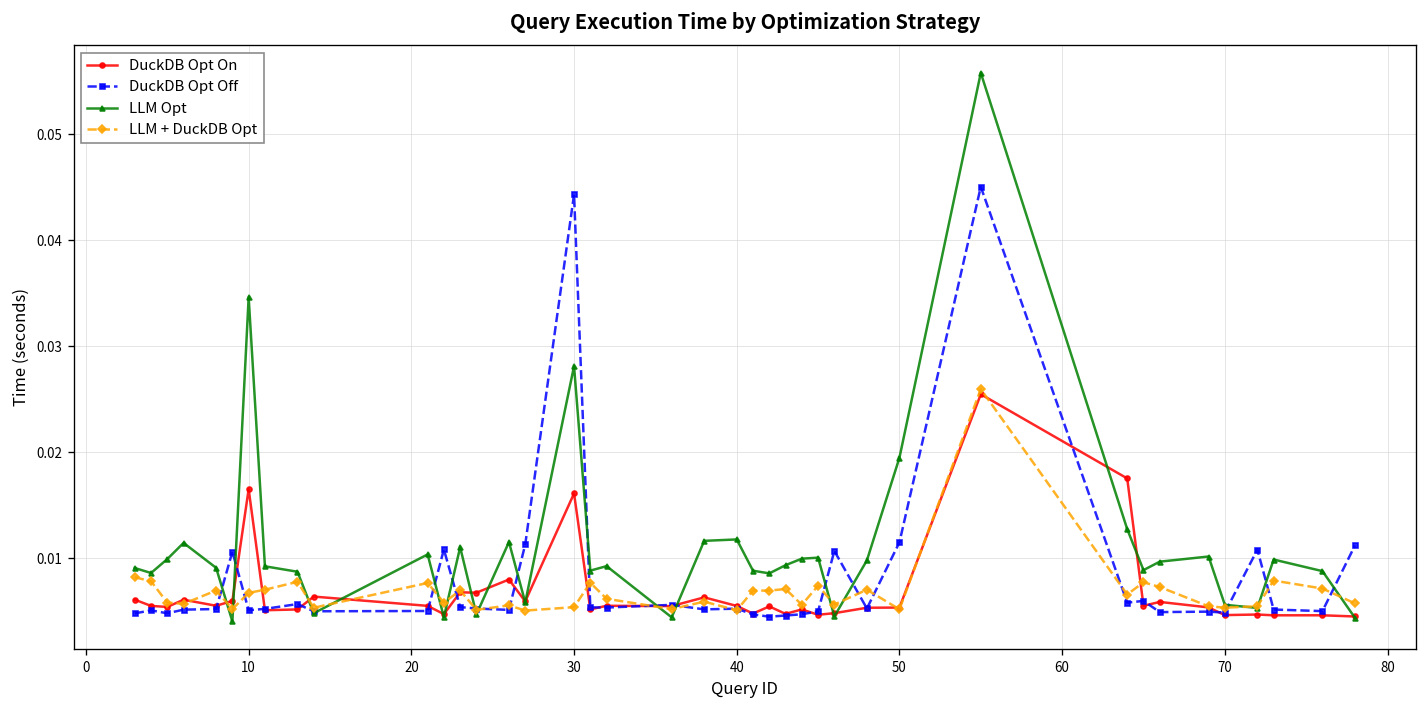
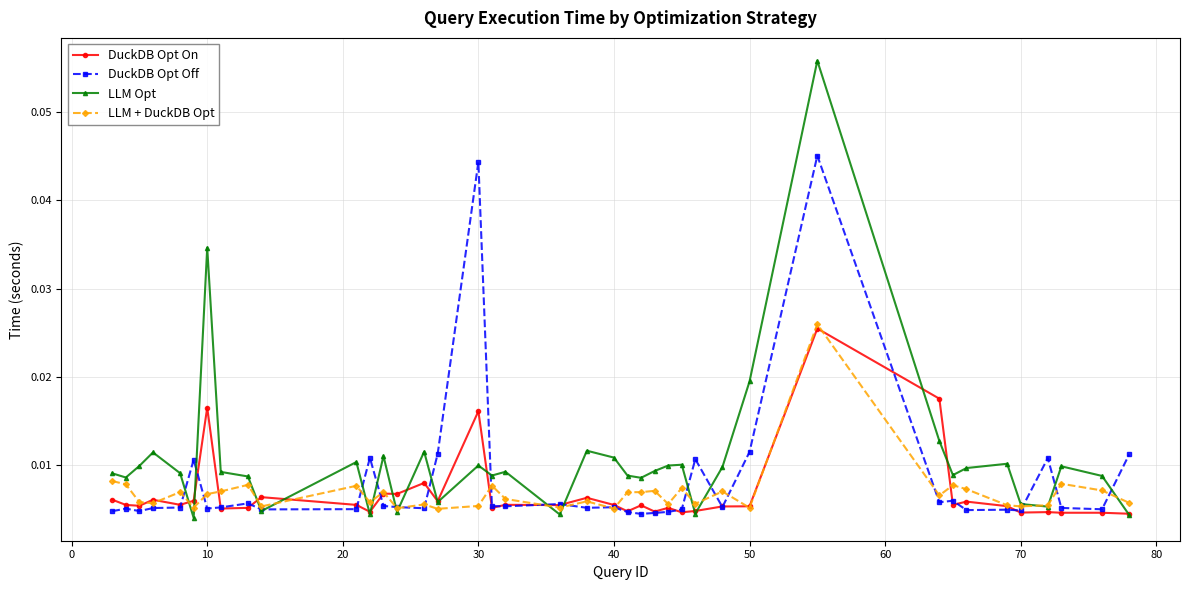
LLM Opt, 30: 0.028 -> 0.010
LLM Opt, 40: 0.012 -> 0.011
